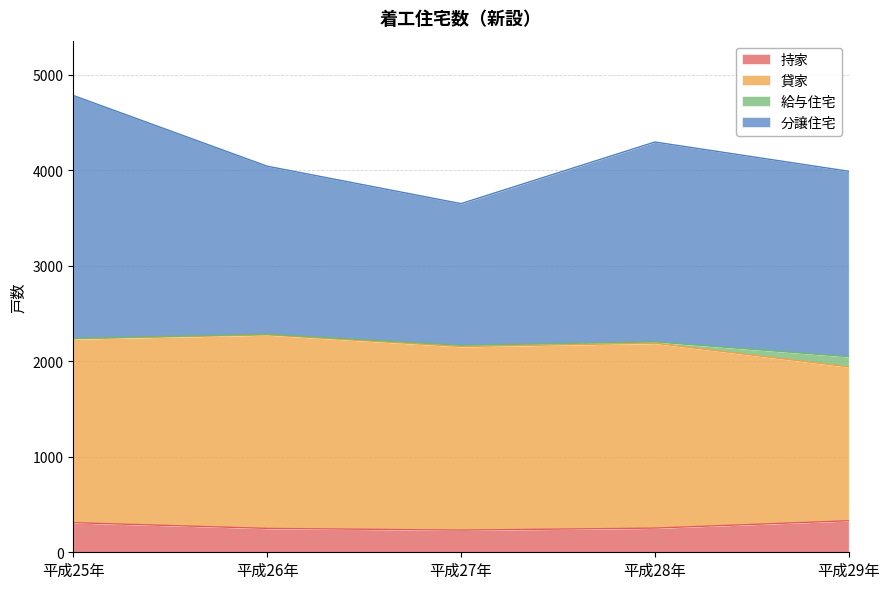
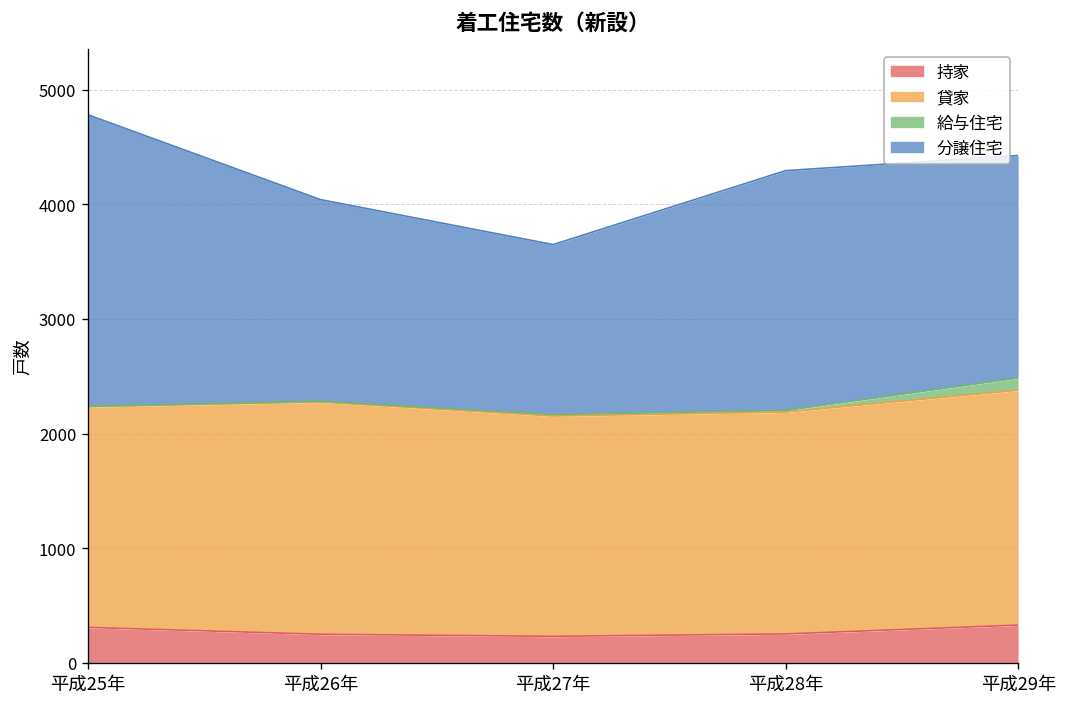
貸家, 平成29年: 1600 -> 2000
